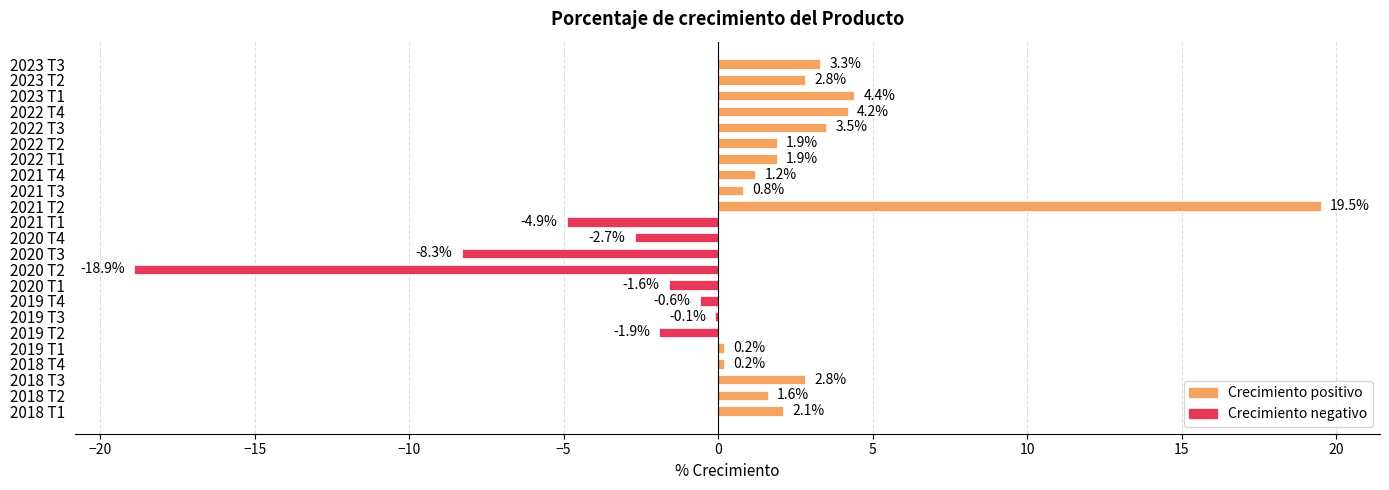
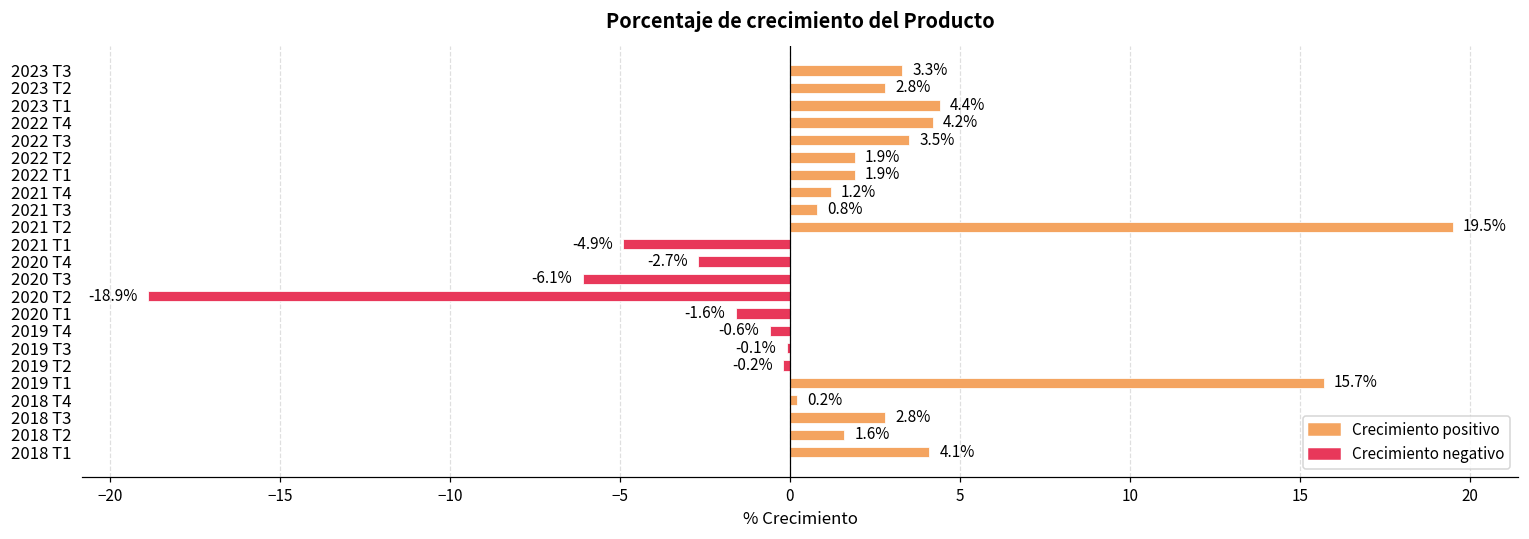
2020 T3: -8.3% -> -6.1%
2019 T2: -1.9% -> -0.2%
2019 T1: 0.2% -> 15.7%
2018 T1: 2.1% -> 4.1%
